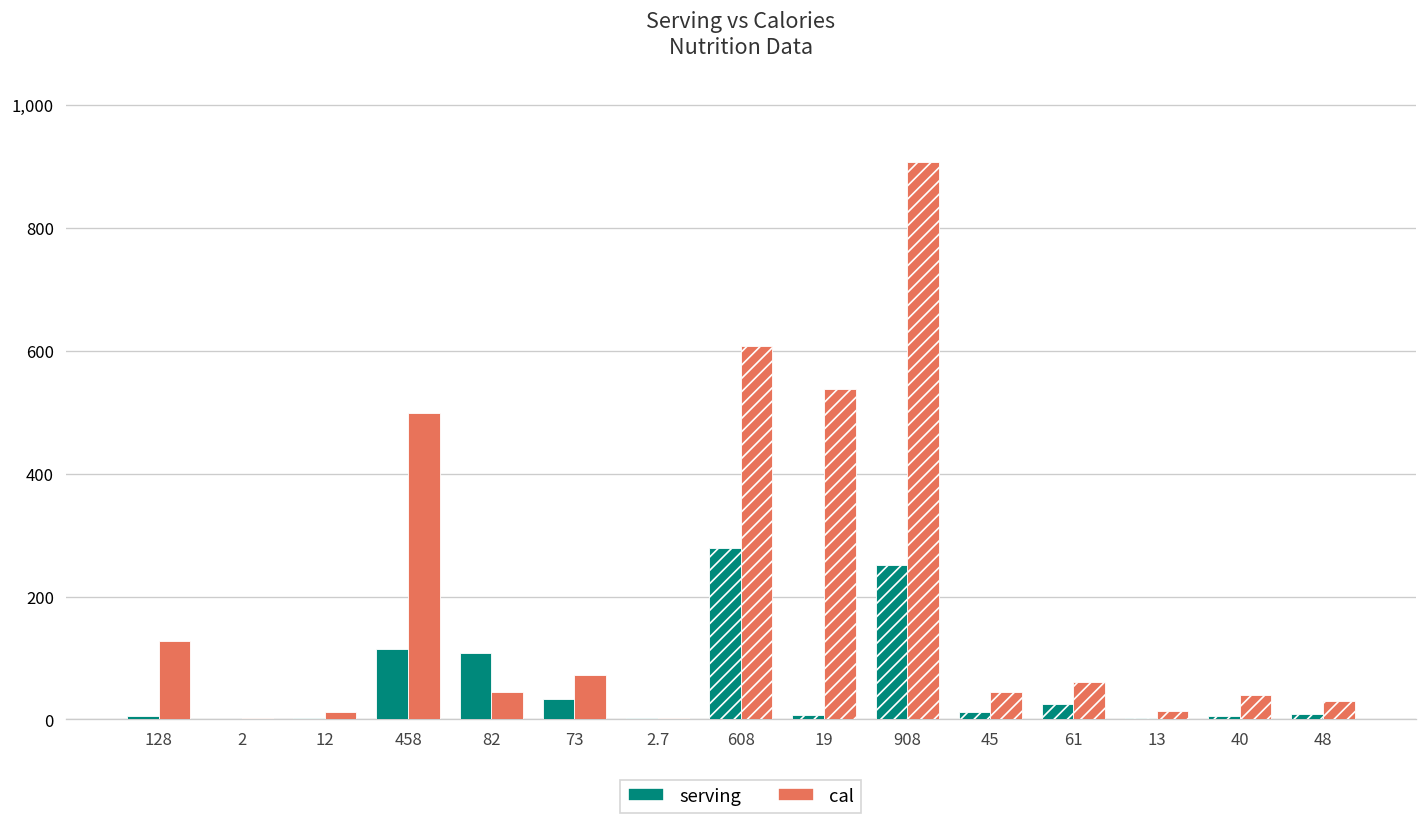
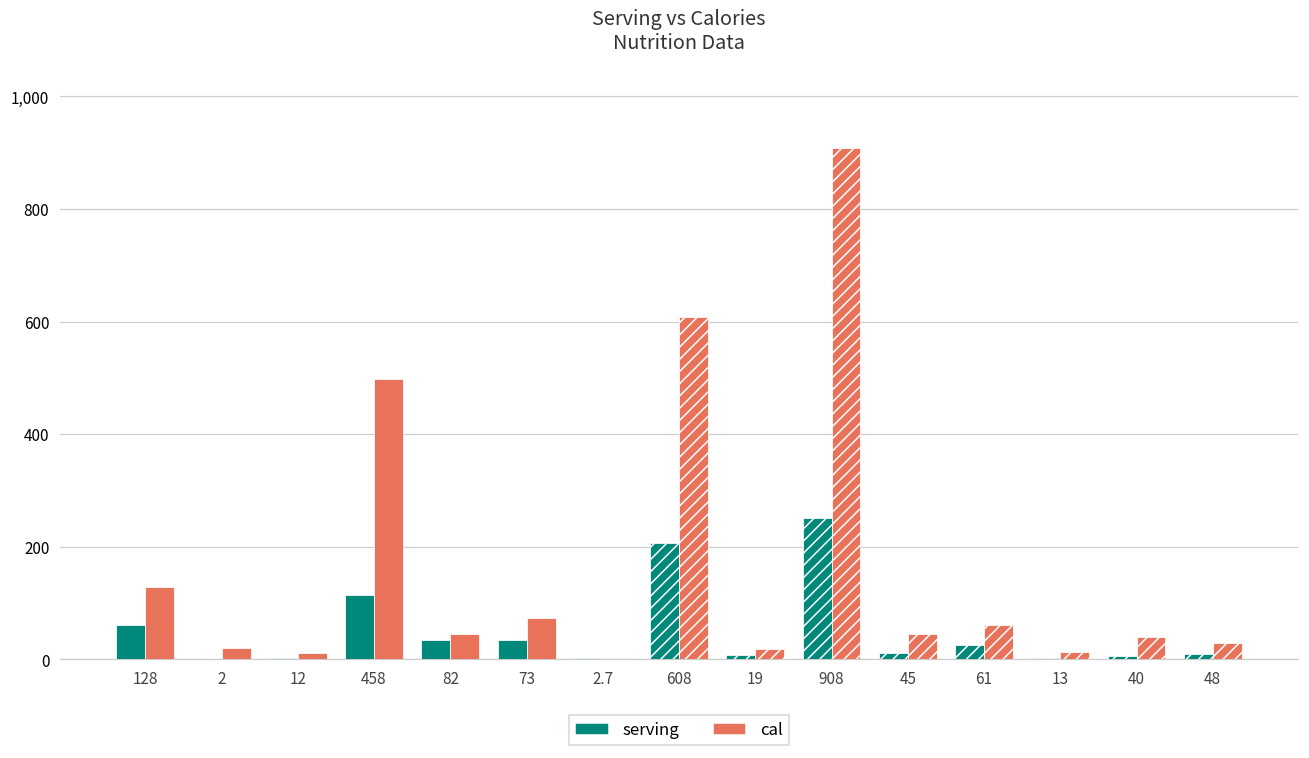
serving, 128: 10 -> 60
cal, 2: 0 -> 20
serving, 82: 110 -> 40
serving, 608: 280 -> 210
cal, 19: 540 -> 20
